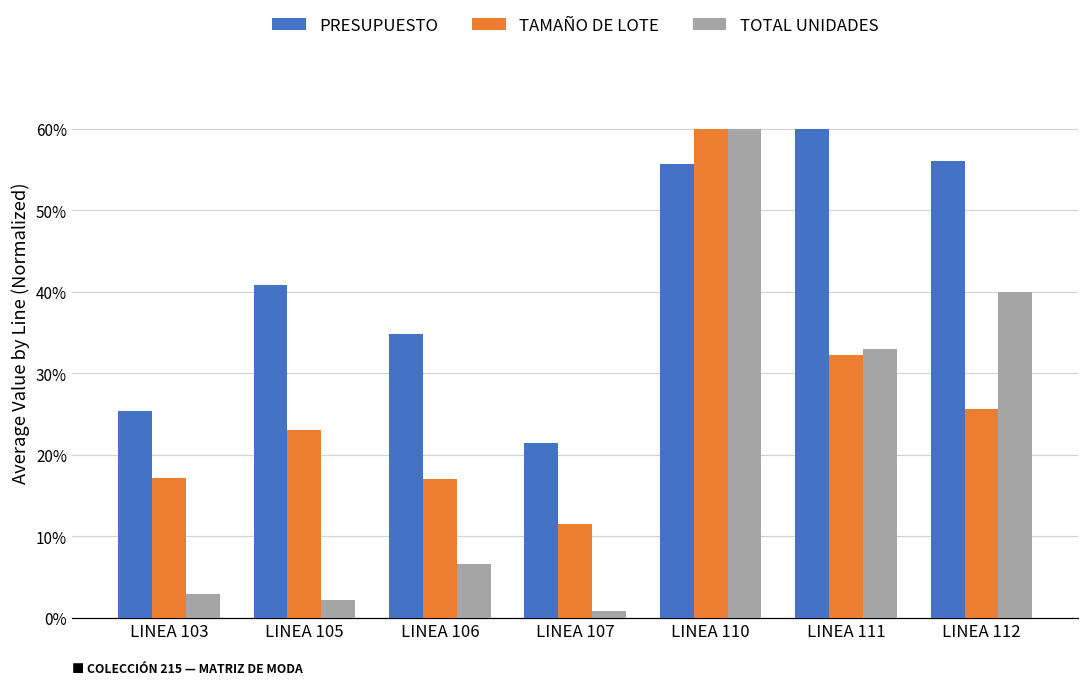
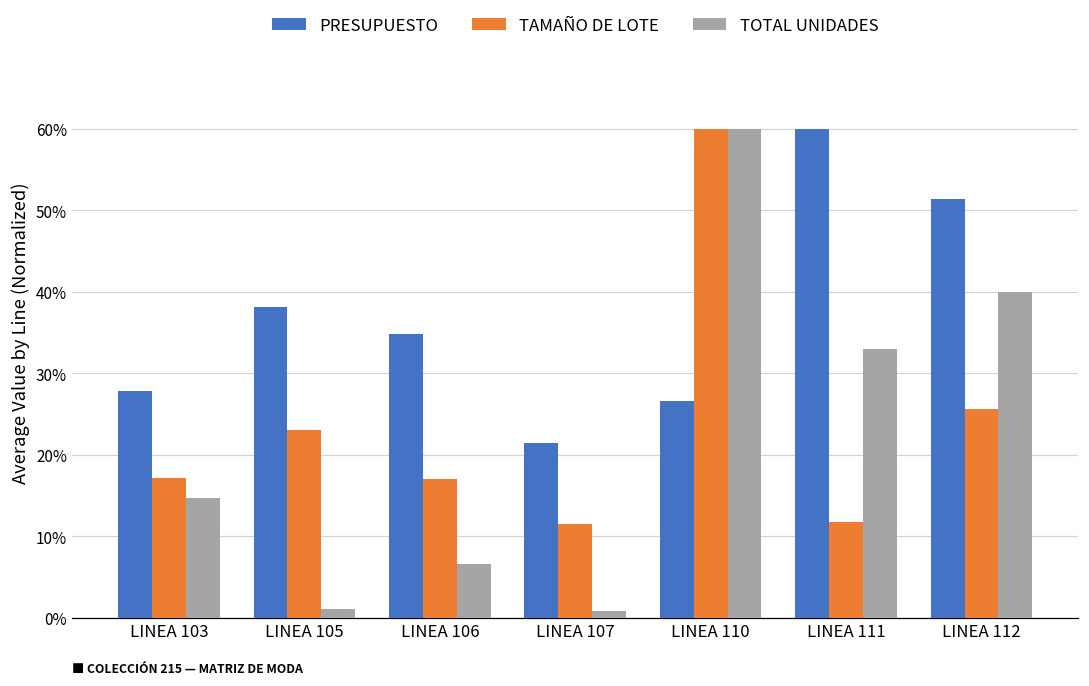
PRESUPUESTO, LINEA 103: 25% -> 28%
TOTAL UNIDADES, LINEA 103: 3% -> 15%
PRESUPUESTO, LINEA 105: 41% -> 38%
TOTAL UNIDADES, LINEA 105: 2% -> 1%
PRESUPUESTO, LINEA 110: 56% -> 27%
TAMAÑO DE LOTE, LINEA 111: 32% -> 12%
PRESUPUESTO, LINEA 112: 56% -> 51%
